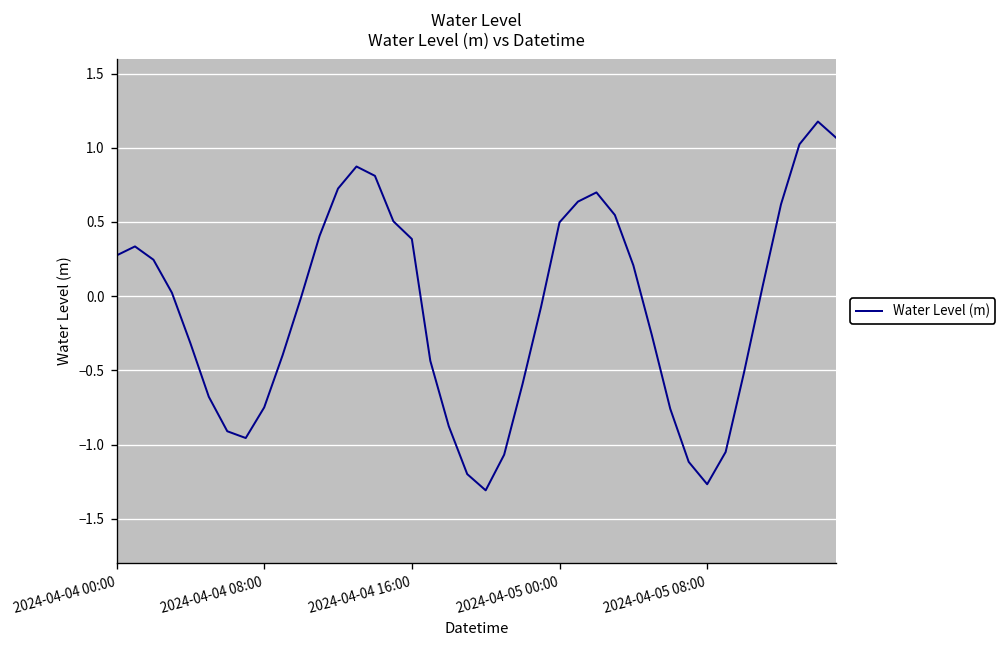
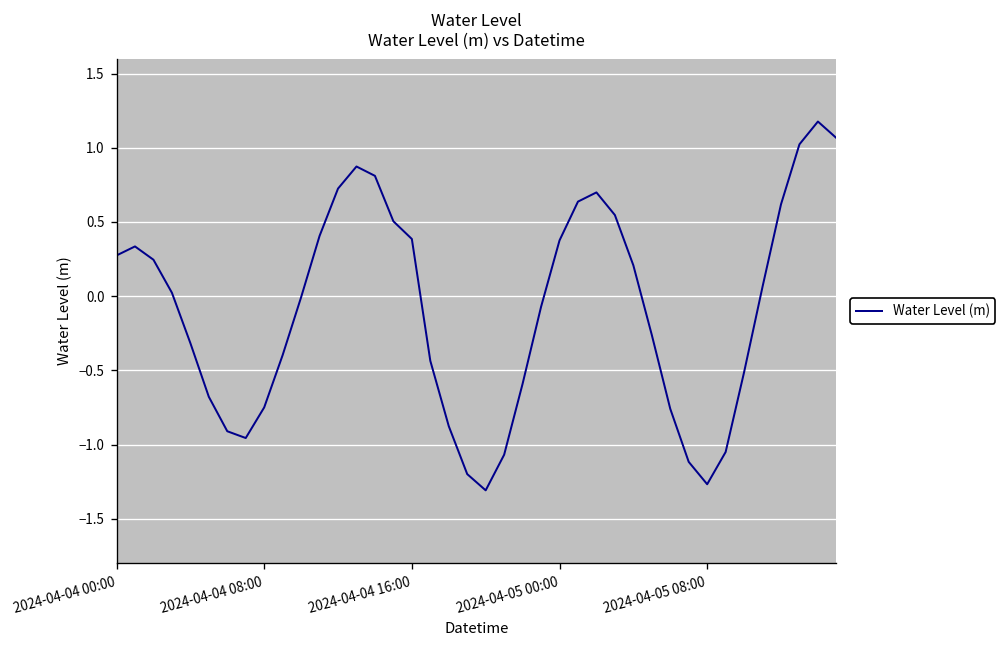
2024-04-05 00:00: 0.50 -> 0.38
